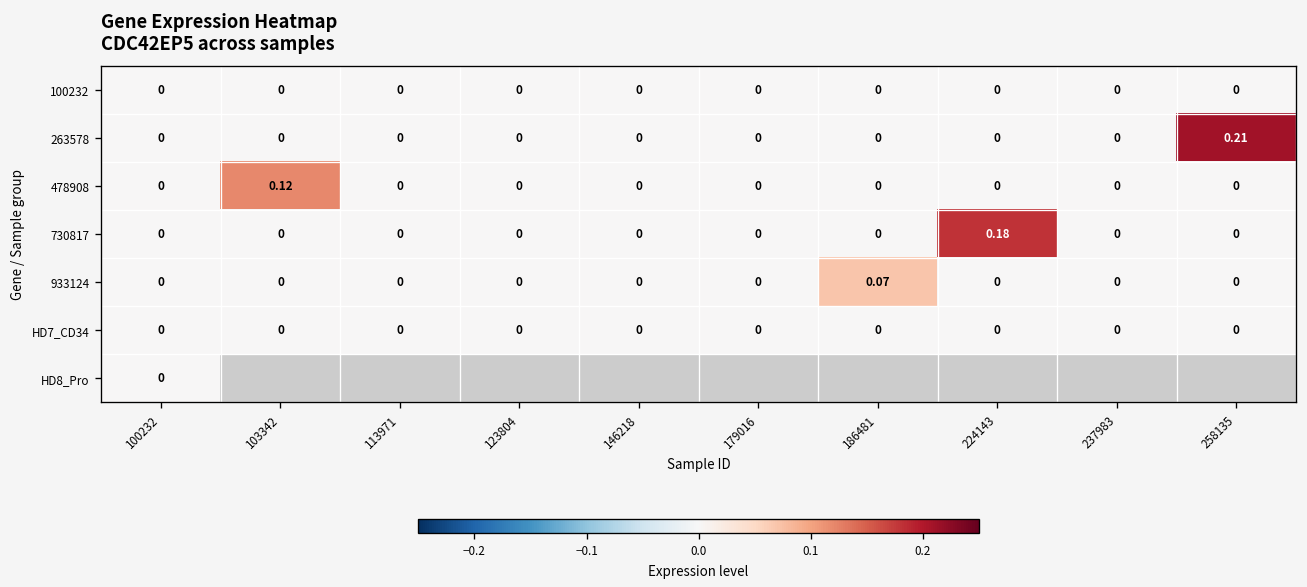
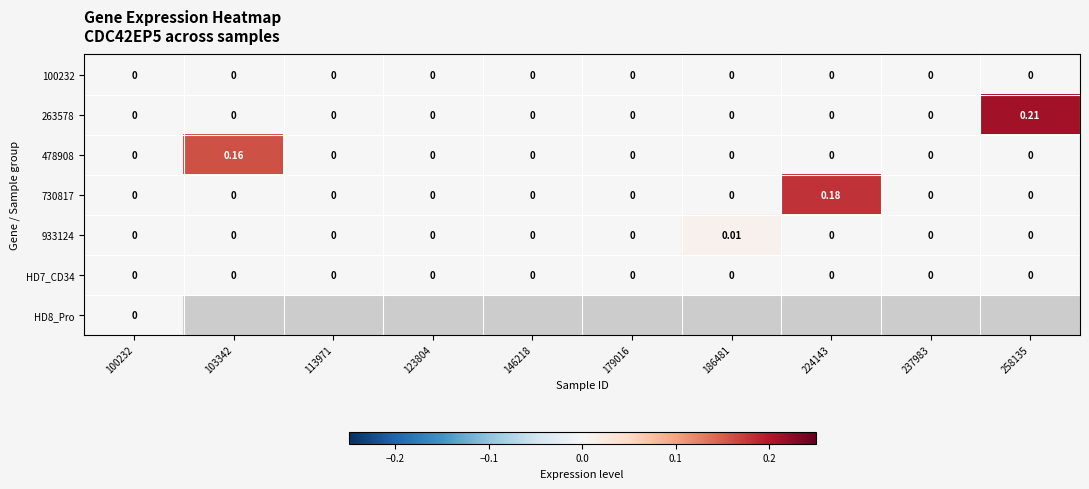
478908, 103342: 0.12 -> 0.16
933124, 186481: 0.07 -> 0.01
